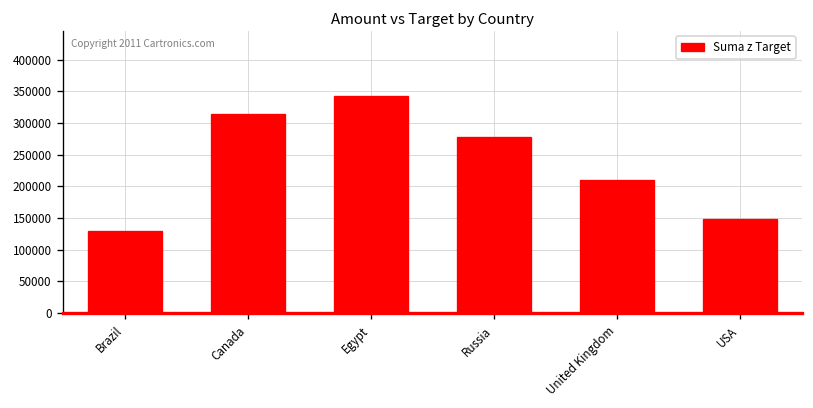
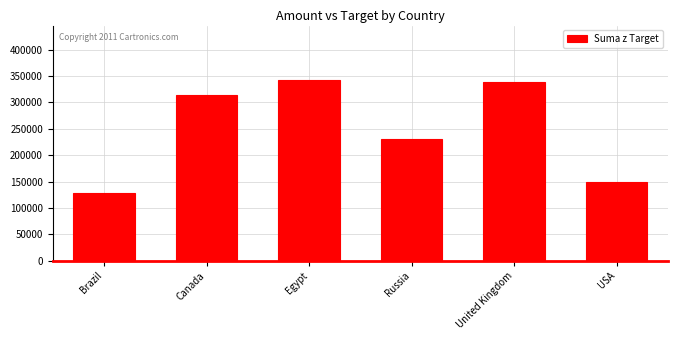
Russia: 280000 -> 230000
United Kingdom: 210000 -> 340000
